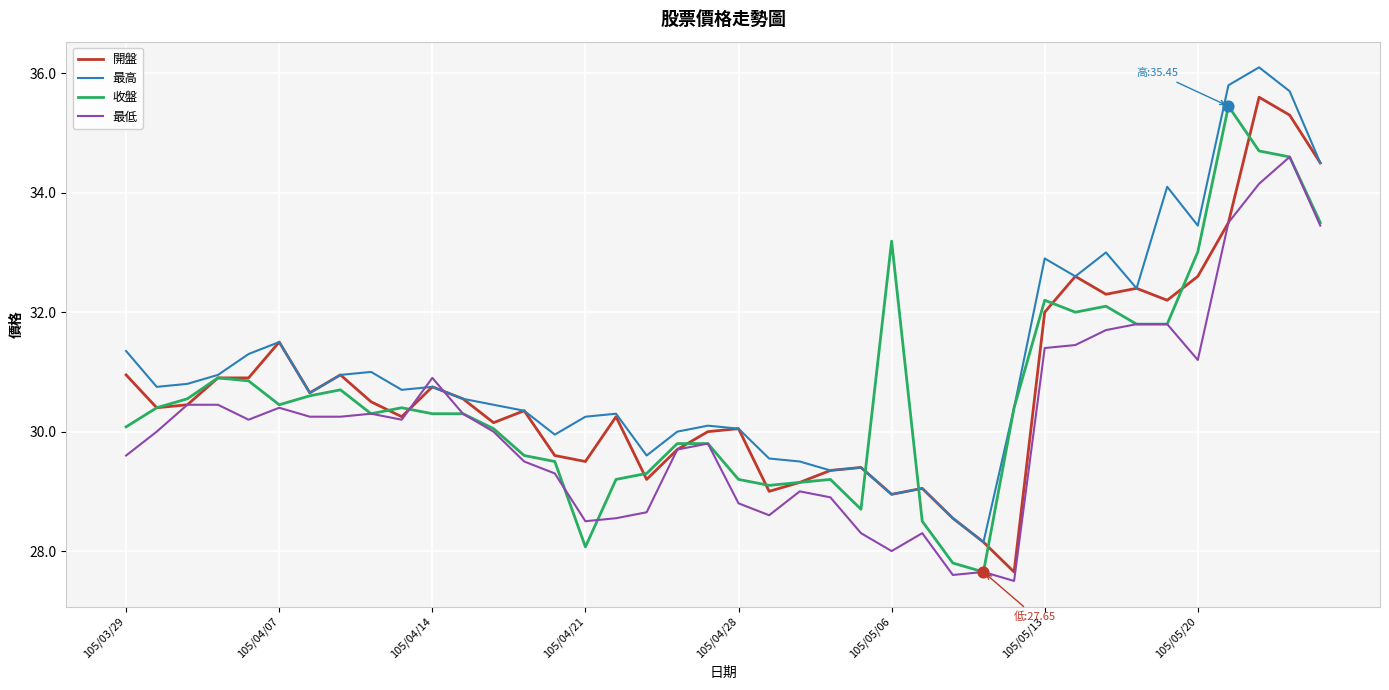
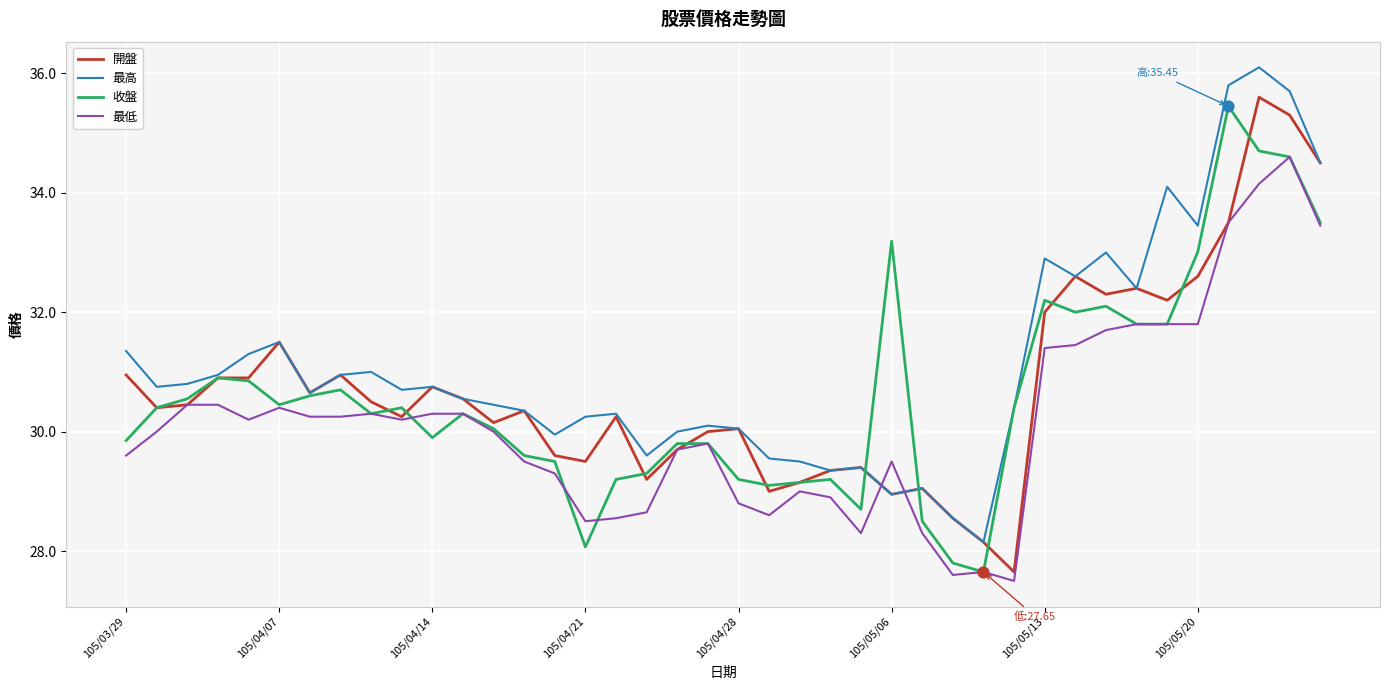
收盤, 105/03/29: 30.1 -> 29.9
收盤, 105/04/14: 30.3 -> 29.9
最低, 105/04/14: 30.9 -> 30.3
最低, 105/05/06: 28.0 -> 29.5
最低, 105/05/20: 31.2 -> 31.8
